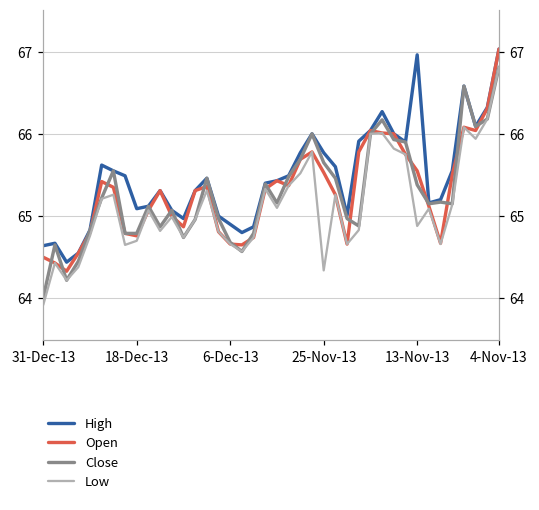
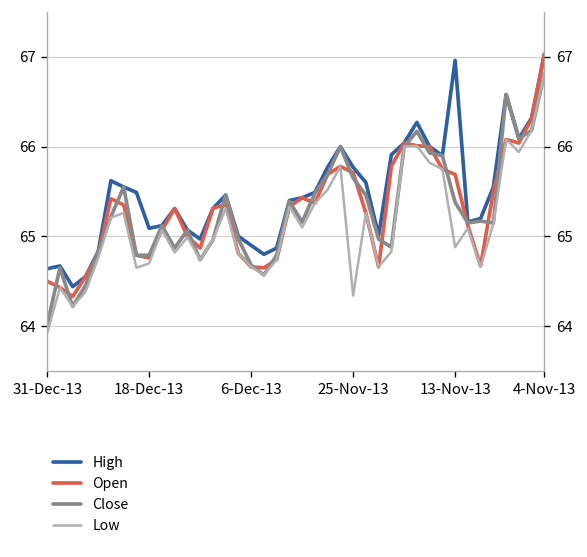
Open, 25-Nov-13: 65.5 -> 65.7
Open, 13-Nov-13: 65.6 -> 65.7
